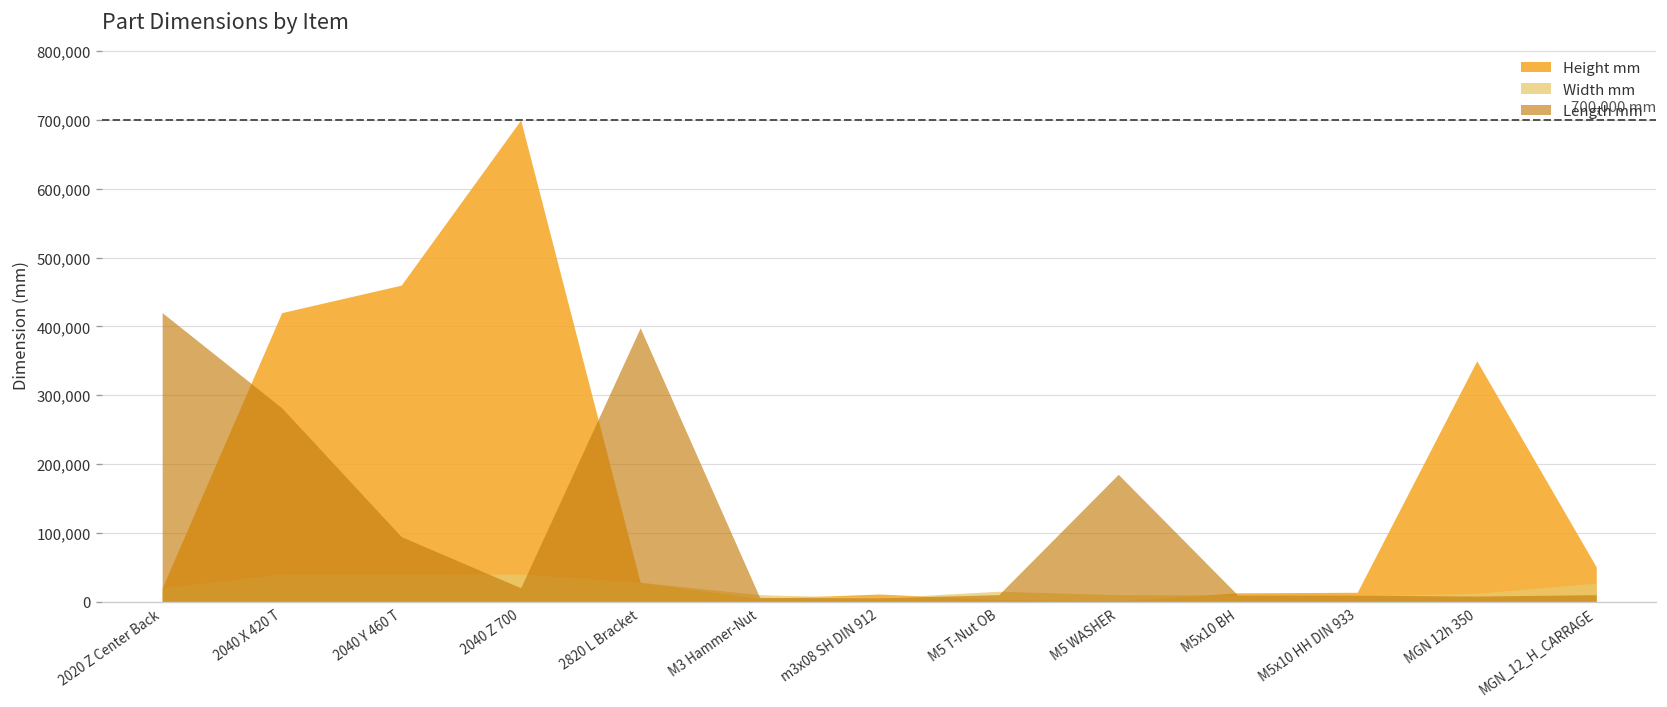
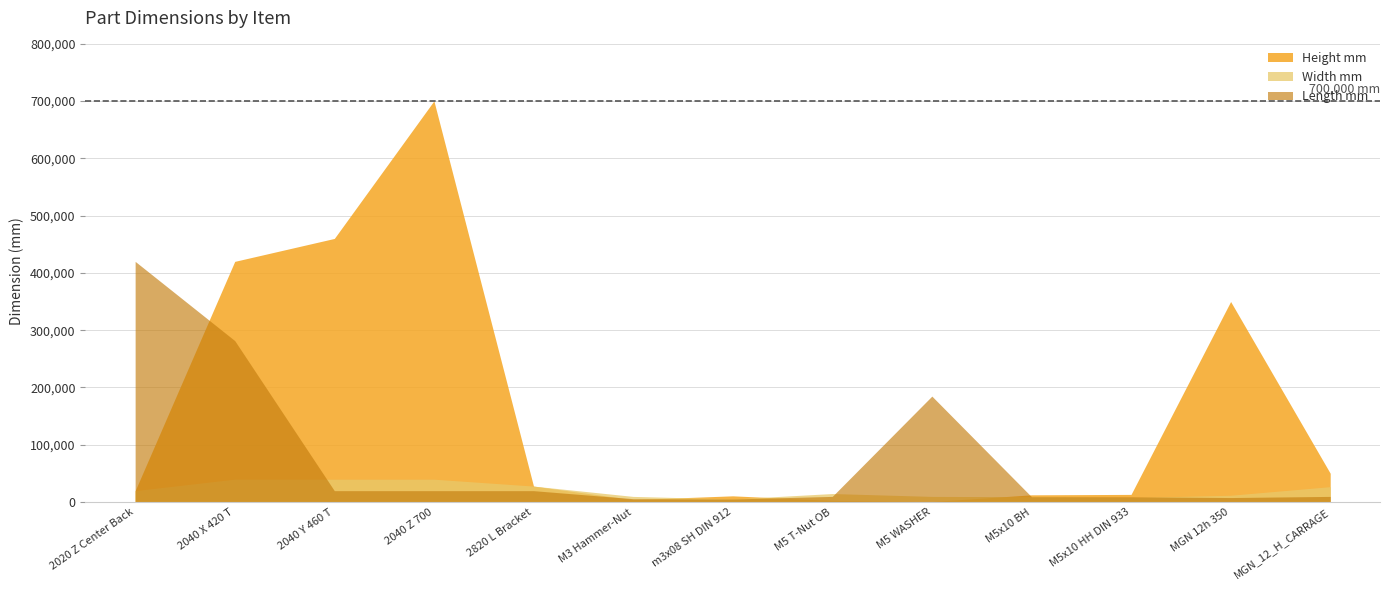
Length mm, 2040 Y 460 T: 90,000 -> 20,000
Length mm, 2820 L Bracket: 400,000 -> 20,000
